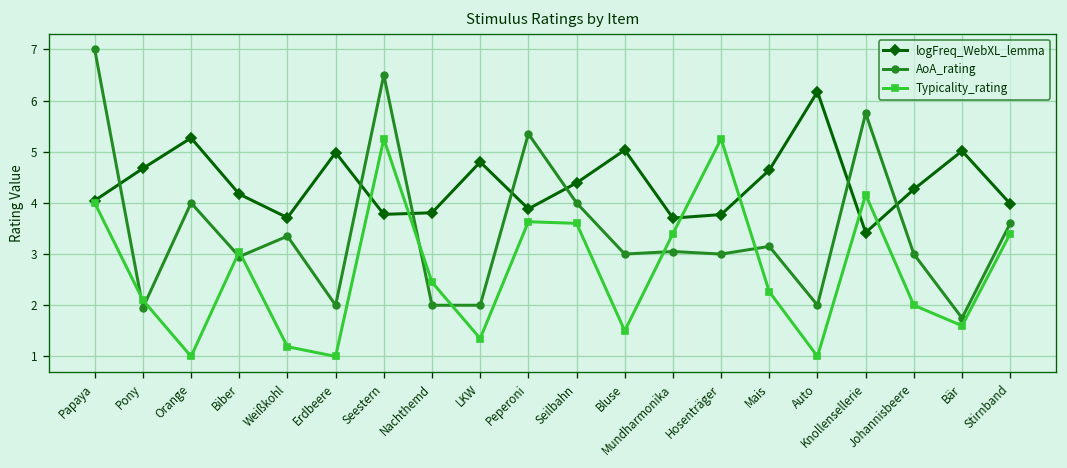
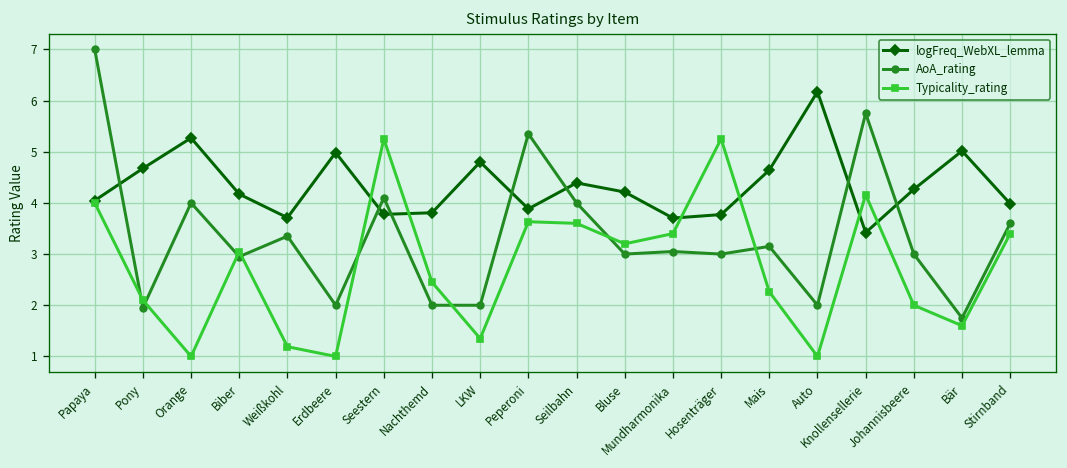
AoA_rating, Seestern: 6.5 -> 4.1
logFreq_WebXL_lemma, Bluse: 5.0 -> 4.2
Typicality_rating, Bluse: 1.5 -> 3.2
